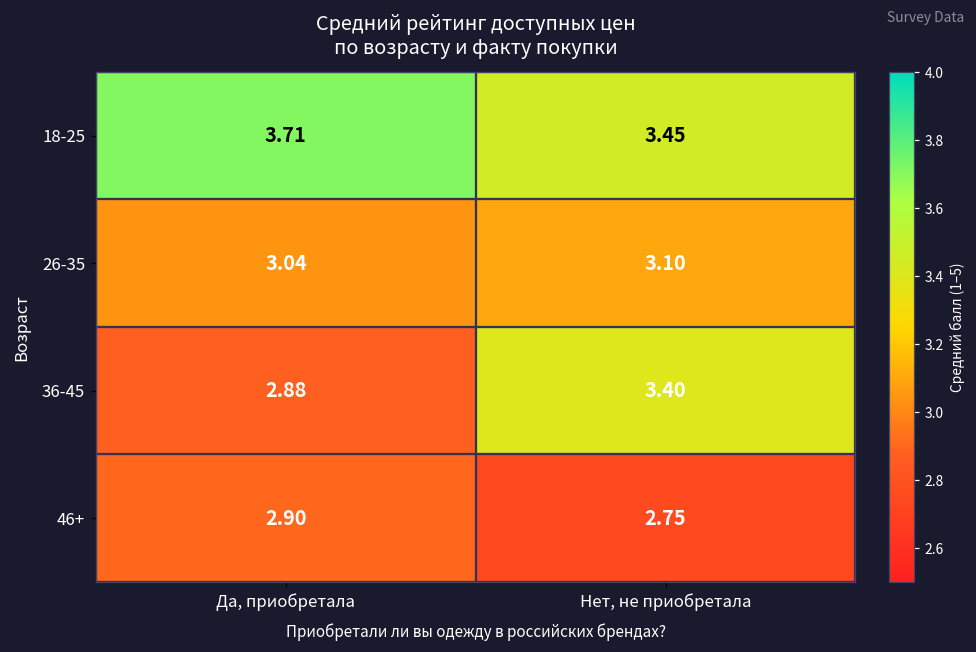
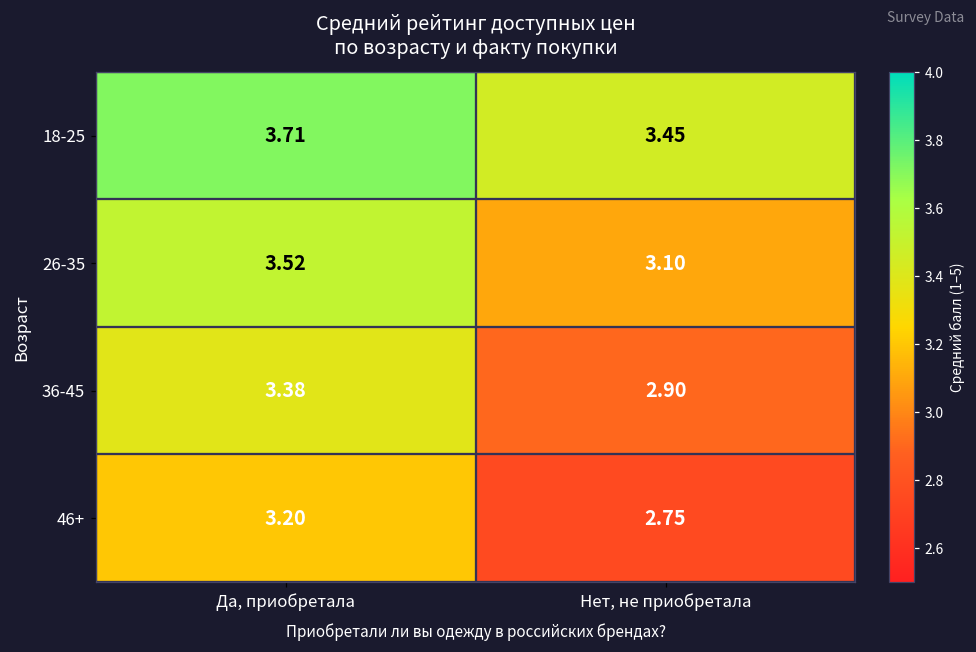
26-35, Да, приобретала: 3.04 -> 3.52
36-45, Да, приобретала: 2.88 -> 3.38
36-45, Нет, не приобретала: 3.40 -> 2.90
46+, Да, приобретала: 2.90 -> 3.20
